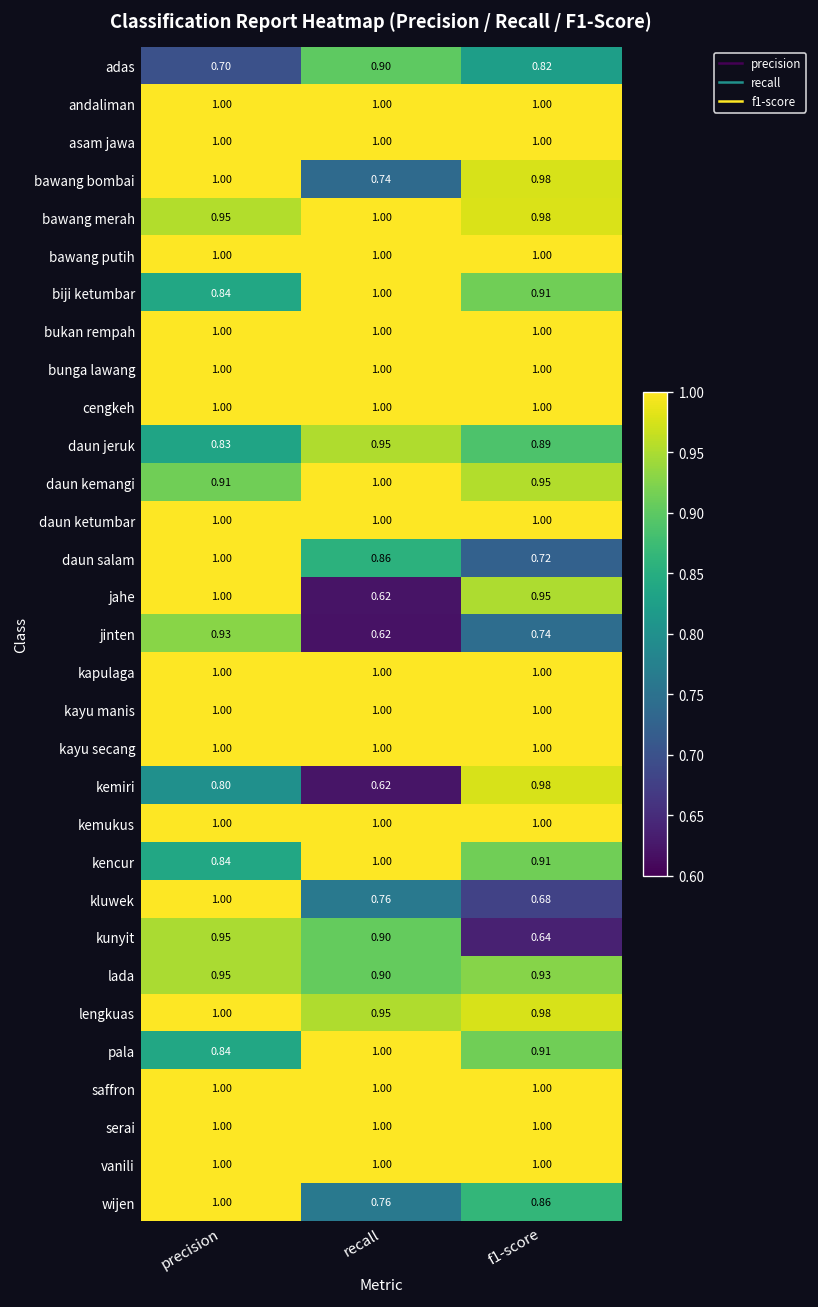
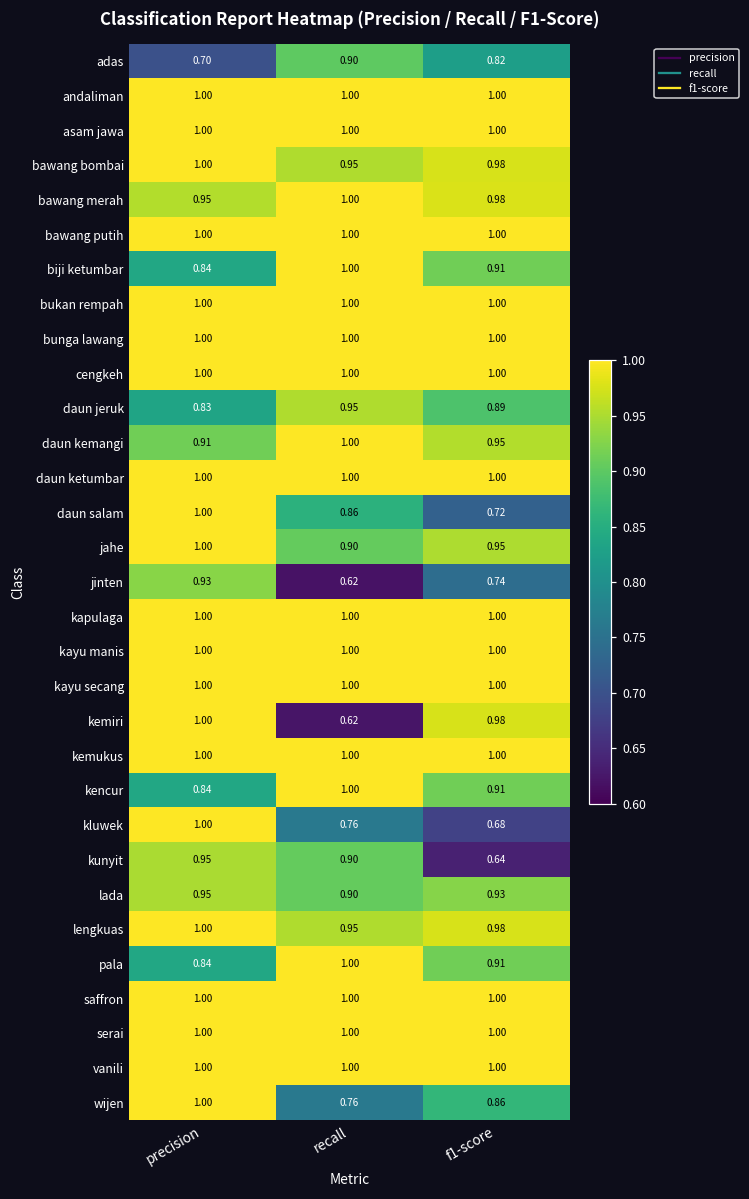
bawang bombai, recall: 0.74 -> 0.95
jahe, recall: 0.62 -> 0.90
kemiri, precision: 0.80 -> 1.00
